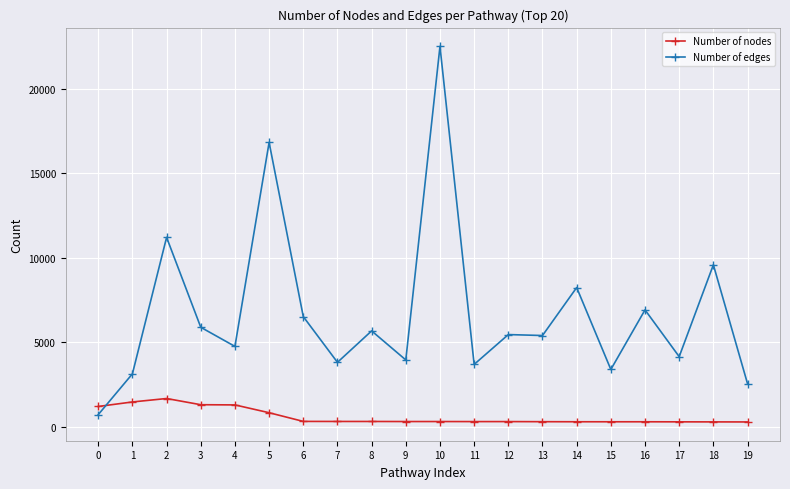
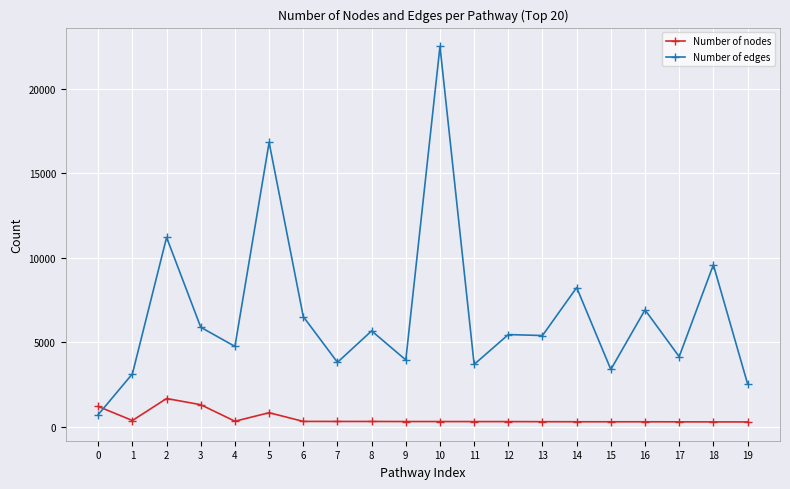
Number of nodes, 1: 1500 -> 400
Number of nodes, 4: 1300 -> 300
